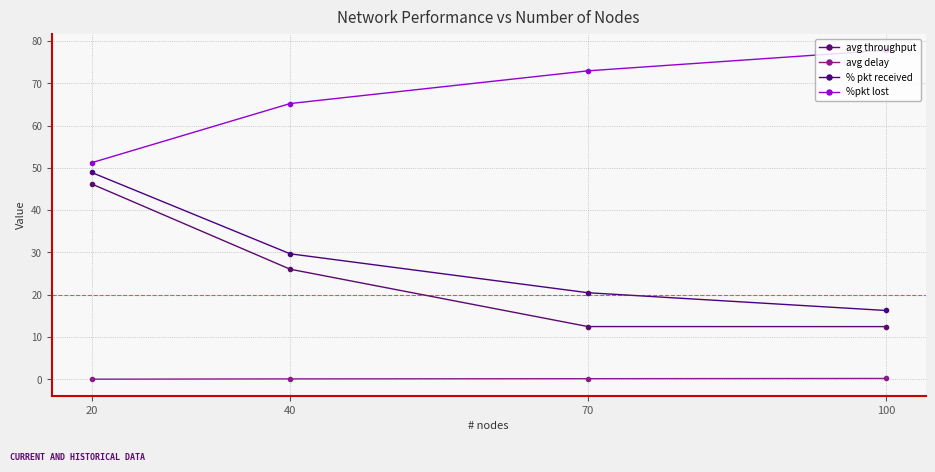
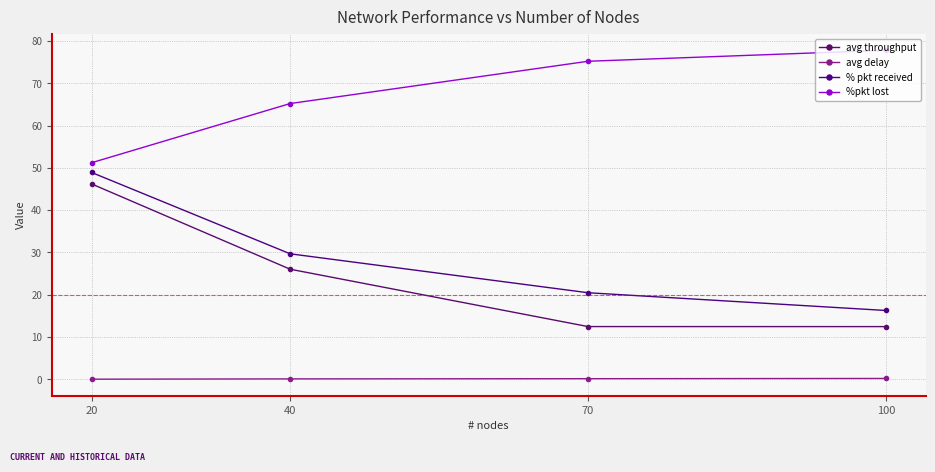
%pkt lost, 70: 73 -> 75
